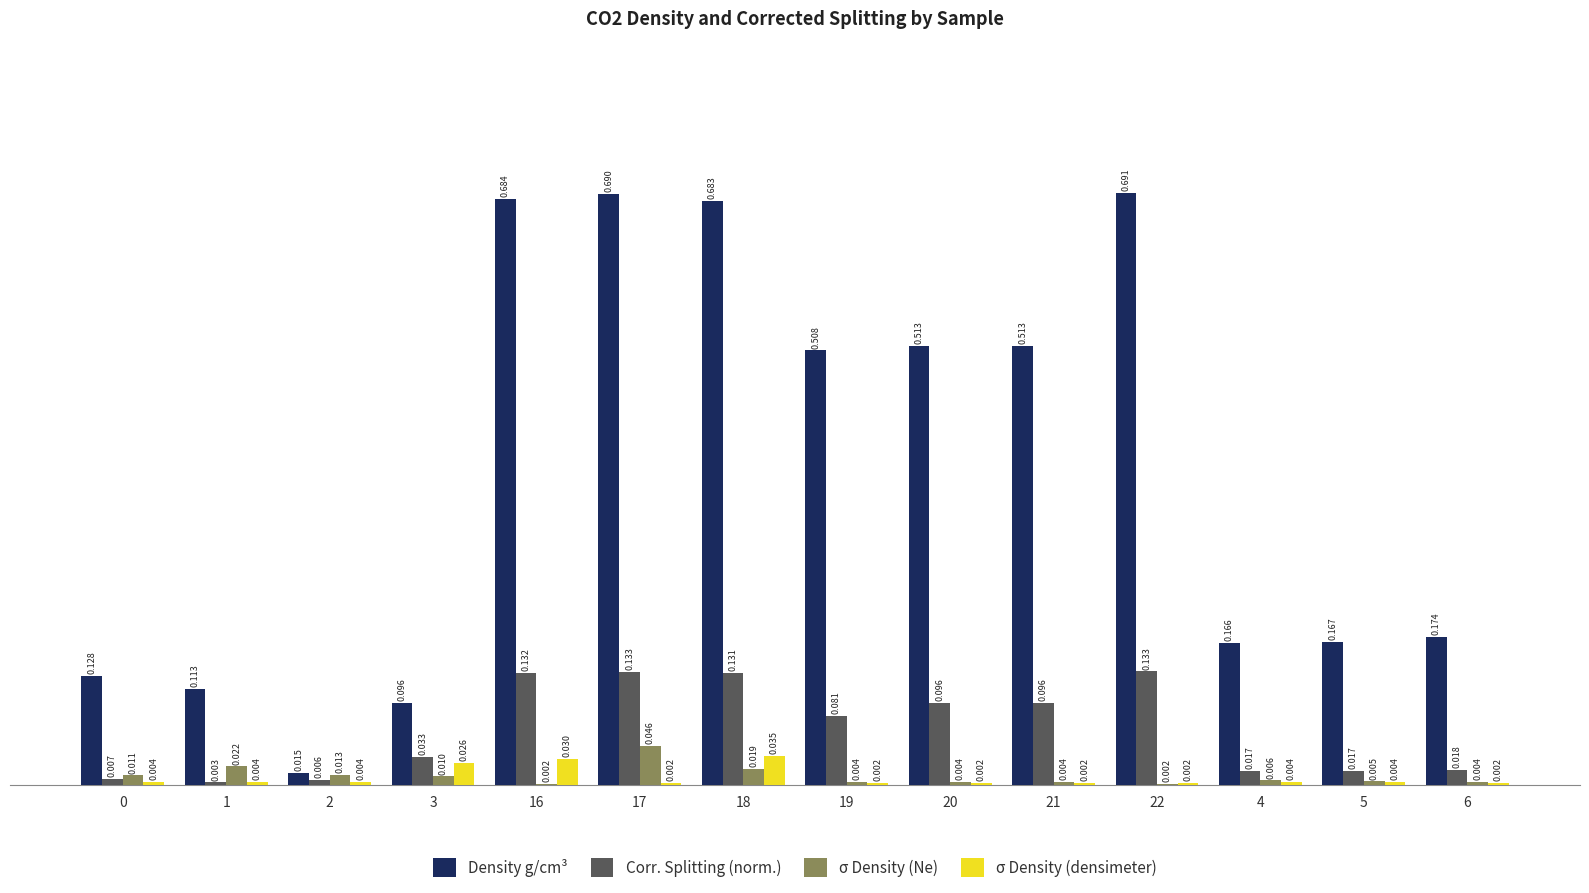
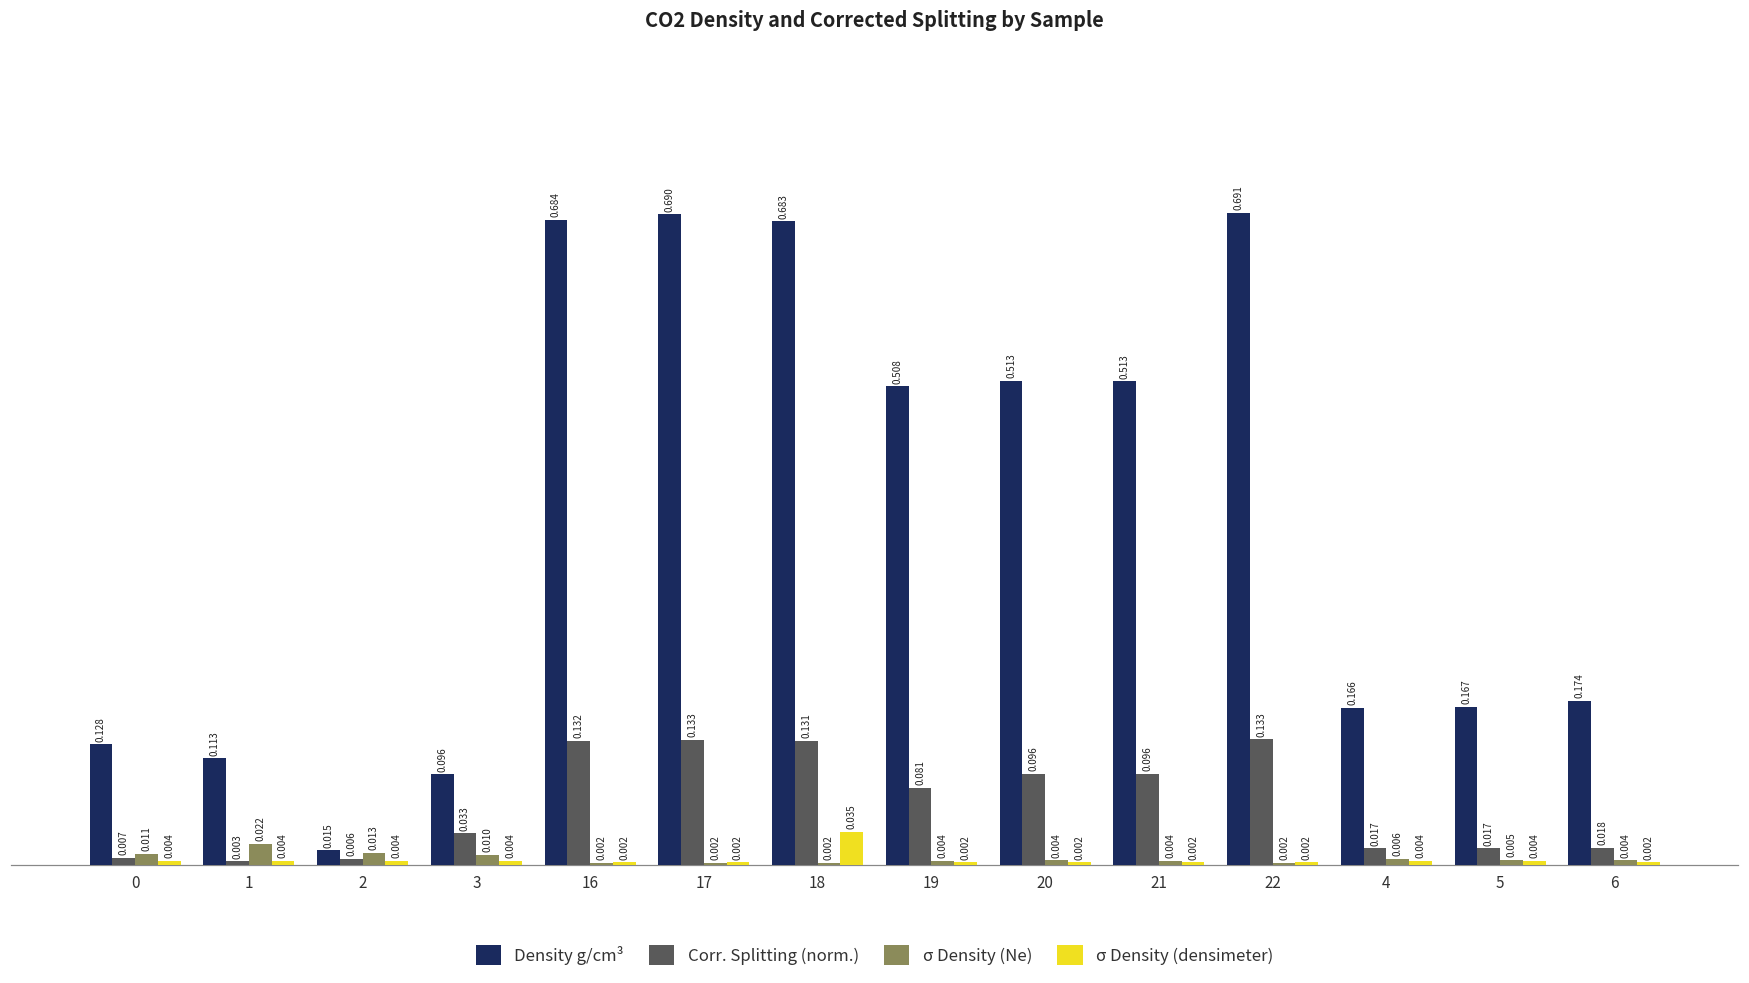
σ Density (densimeter), 3: 0.026 -> 0.004
σ Density (densimeter), 16: 0.030 -> 0.002
σ Density (Ne), 17: 0.046 -> 0.002
σ Density (Ne), 18: 0.019 -> 0.002
